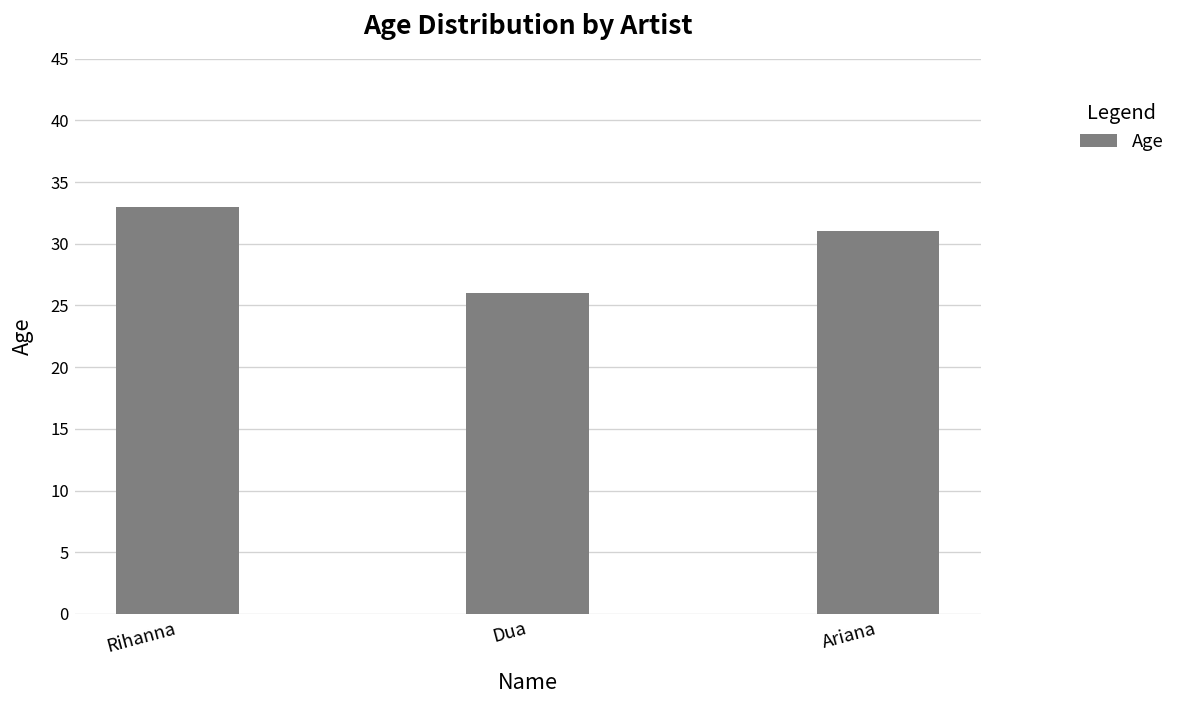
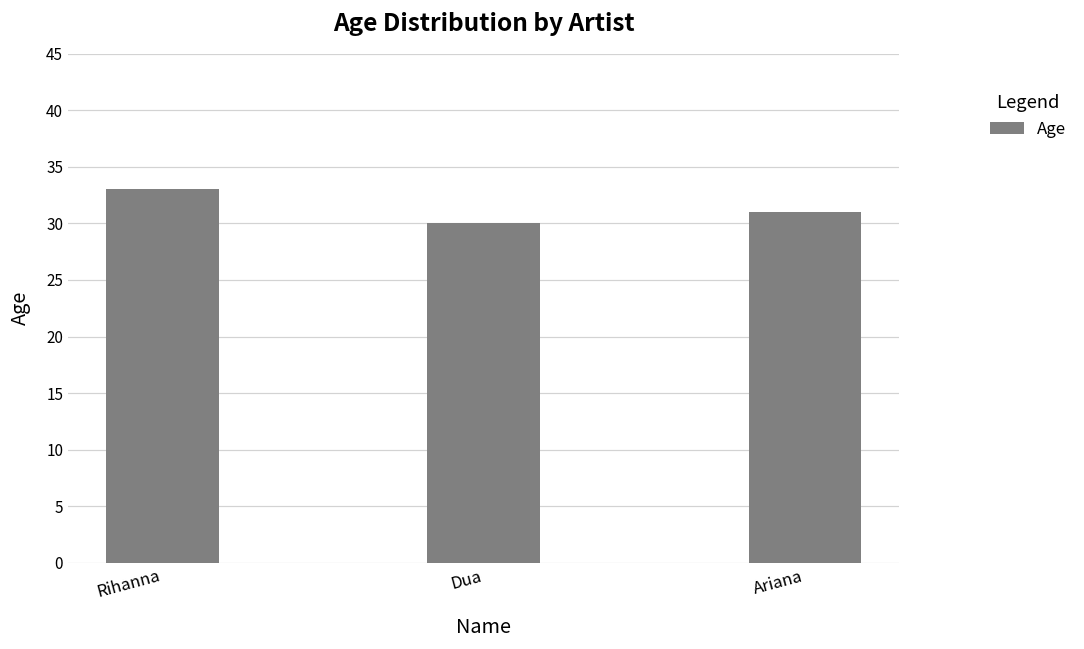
Dua: 26 -> 30
